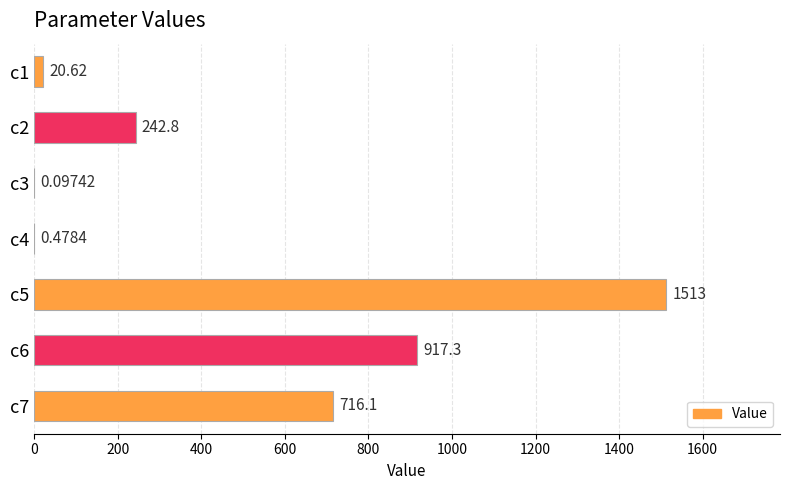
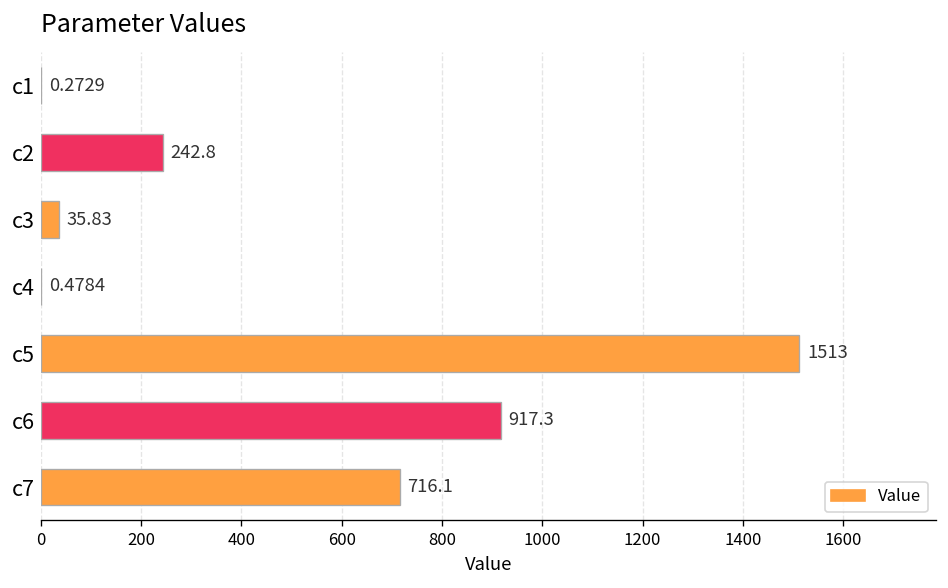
c1: 20.62 -> 0.2729
c3: 0.09742 -> 35.83
